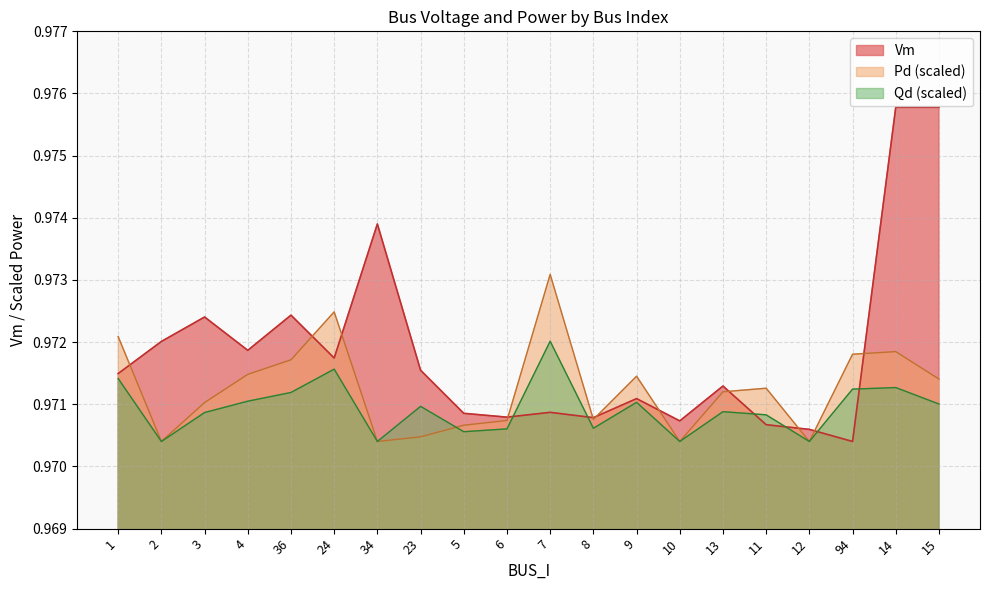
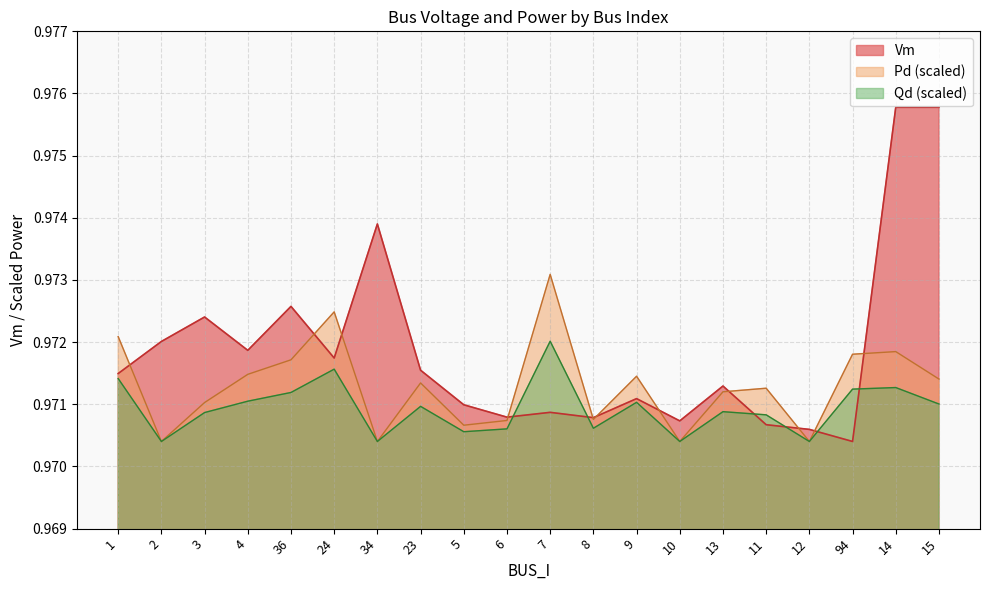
Vm, 36: 0.9724 -> 0.9726
Pd (scaled), 23: 0.9705 -> 0.9713
Vm, 5: 0.9709 -> 0.9710
